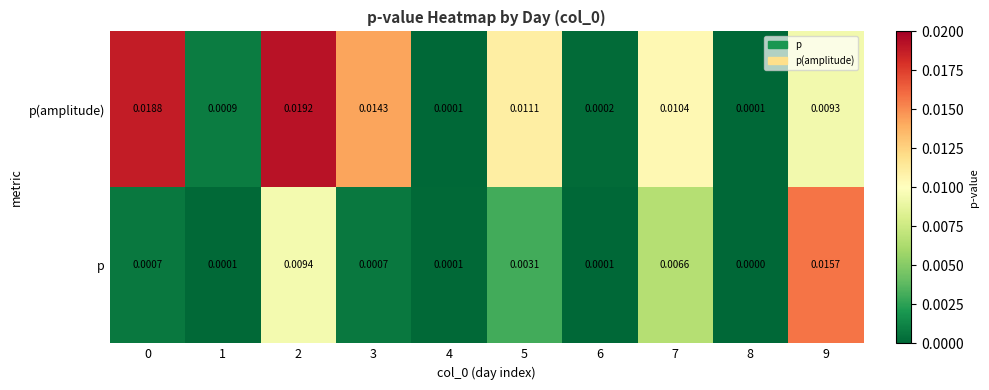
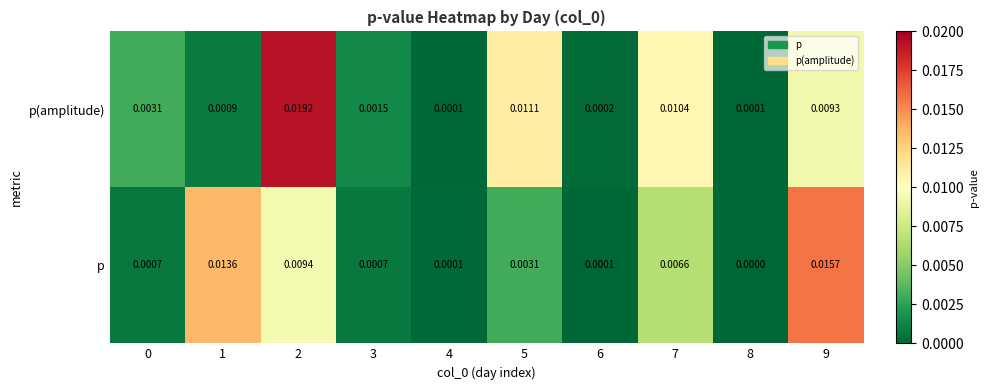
p(amplitude), 0: 0.0188 -> 0.0031
p(amplitude), 3: 0.0143 -> 0.0015
p, 1: 0.0001 -> 0.0136
